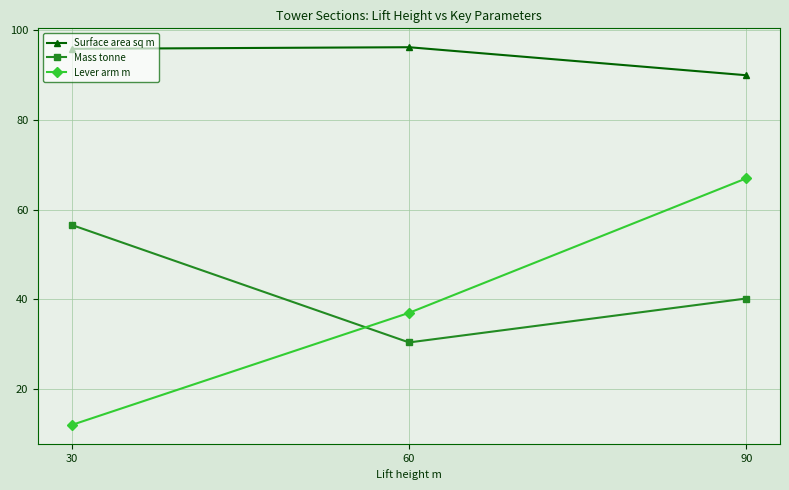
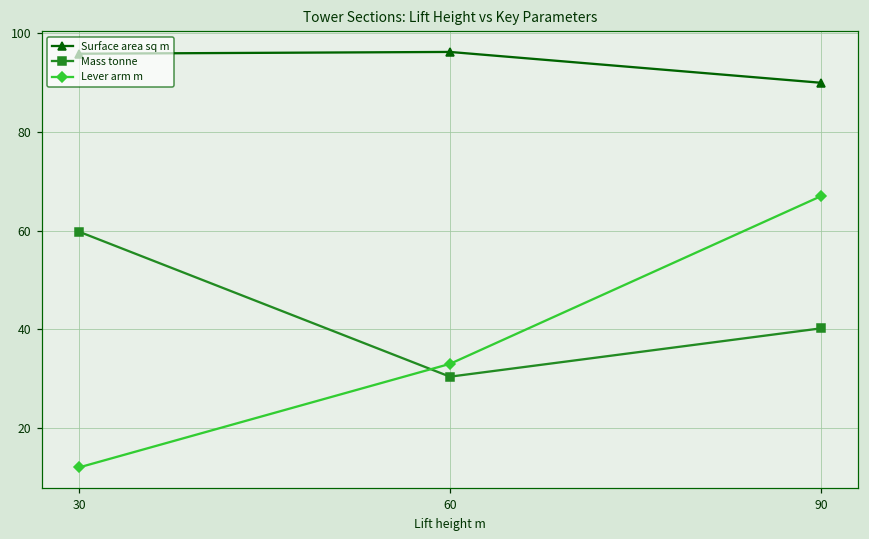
Mass tonne, 30: 57 -> 60
Lever arm m, 60: 37 -> 33
